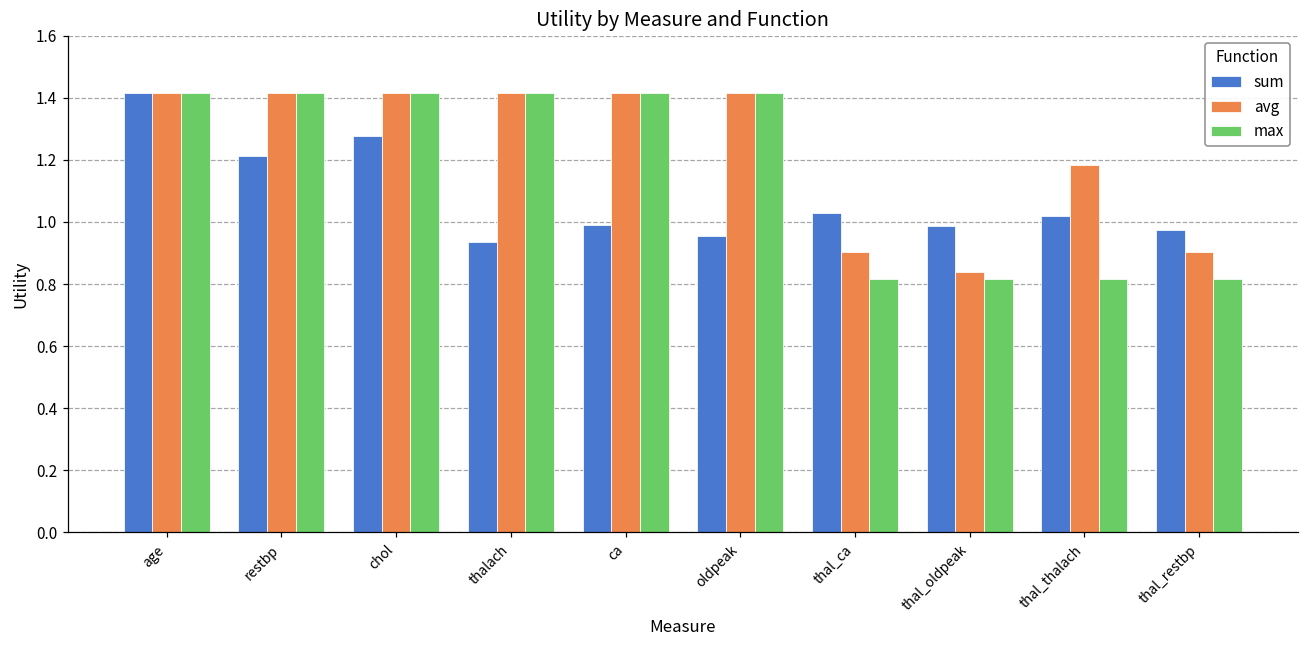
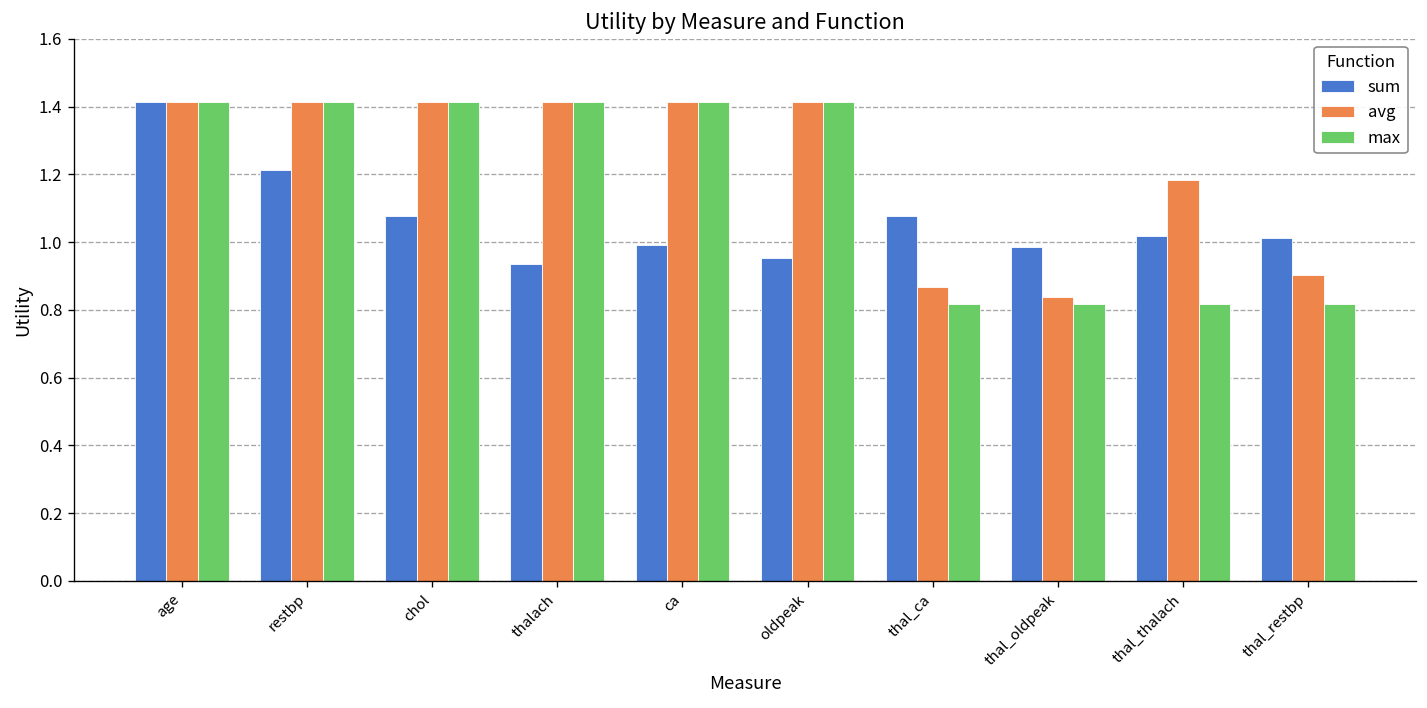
sum, chol: 1.28 -> 1.08
sum, thal_ca: 1.03 -> 1.08
avg, thal_ca: 0.90 -> 0.87
sum, thal_restbp: 0.98 -> 1.01
